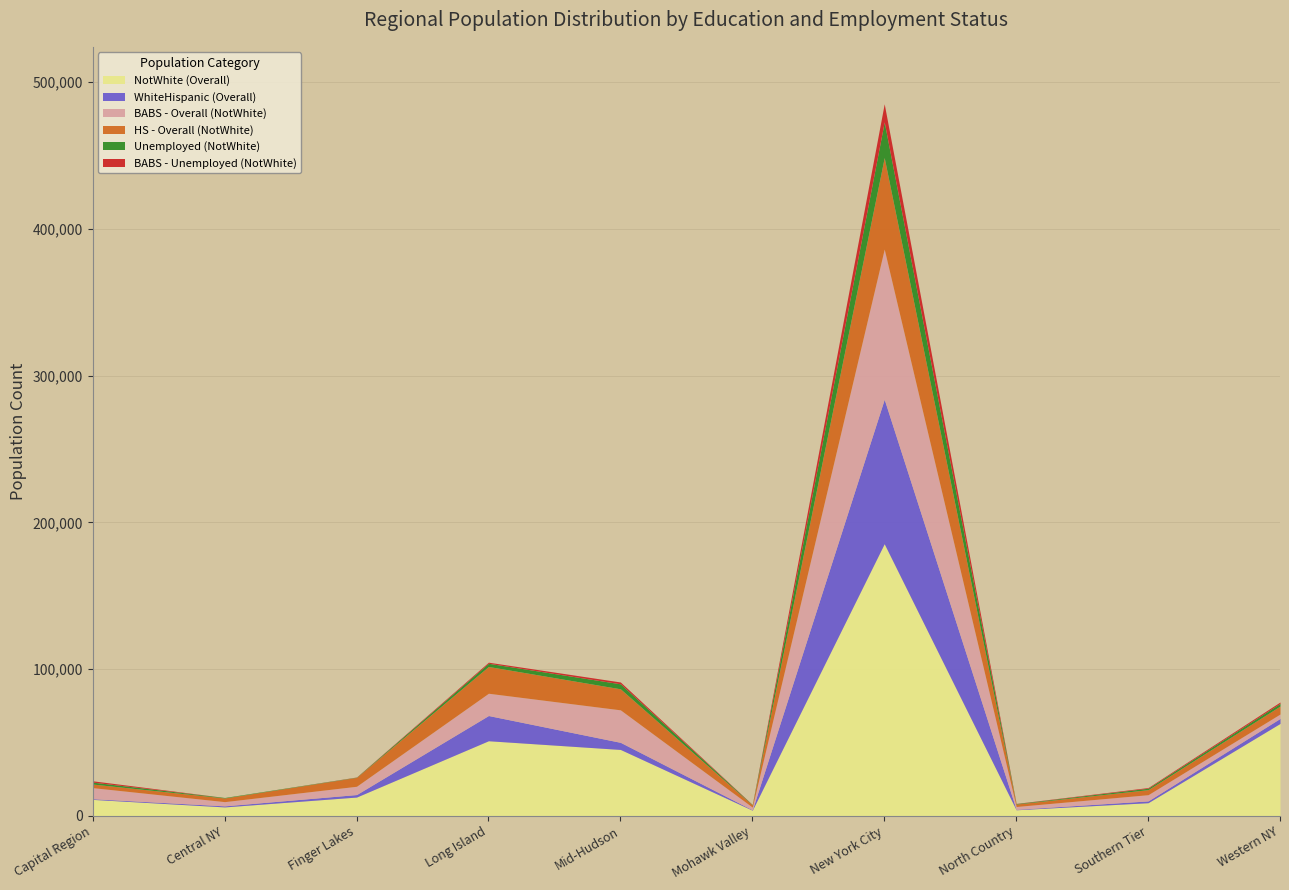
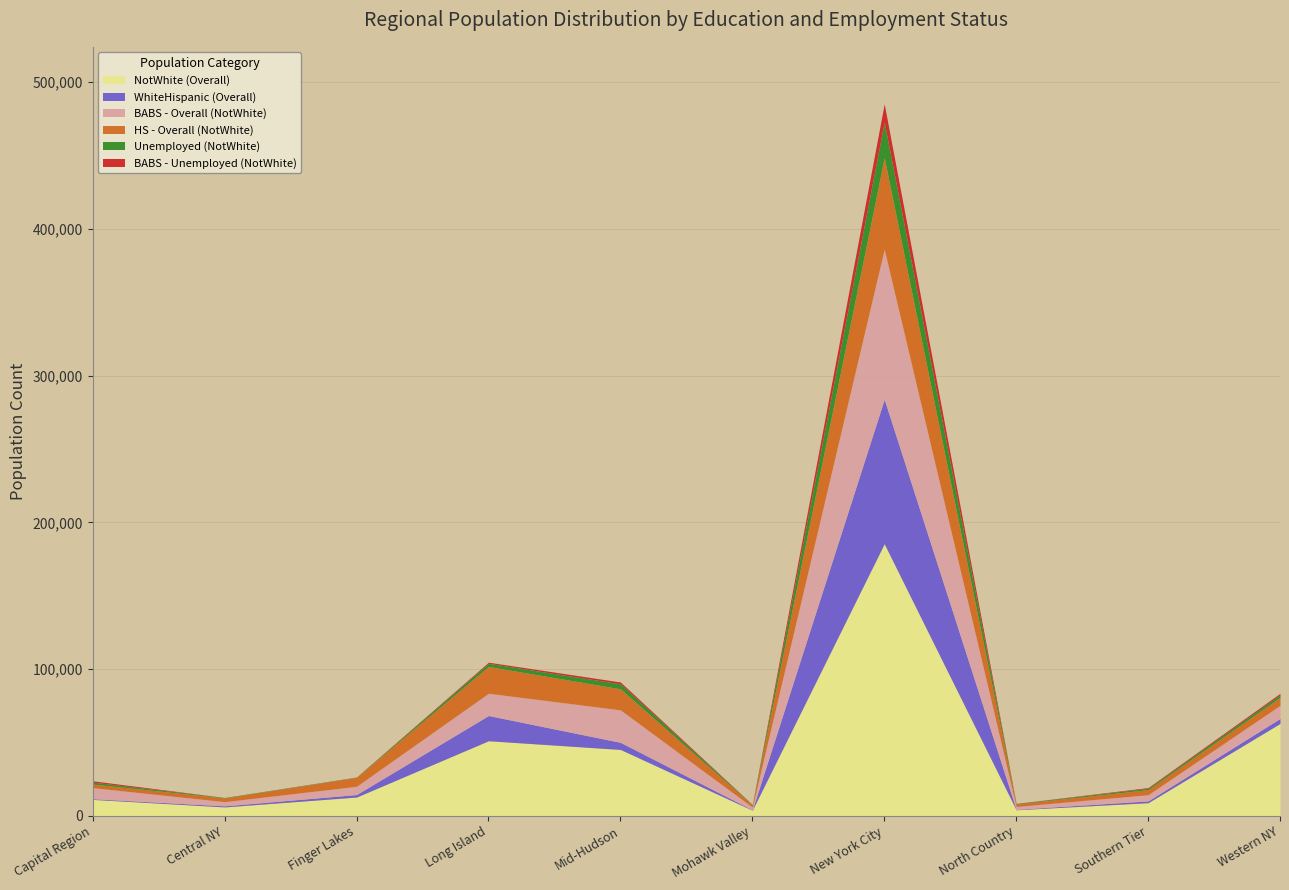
BABS - Overall (NotWhite), Western NY: 3,000 -> 9,000
